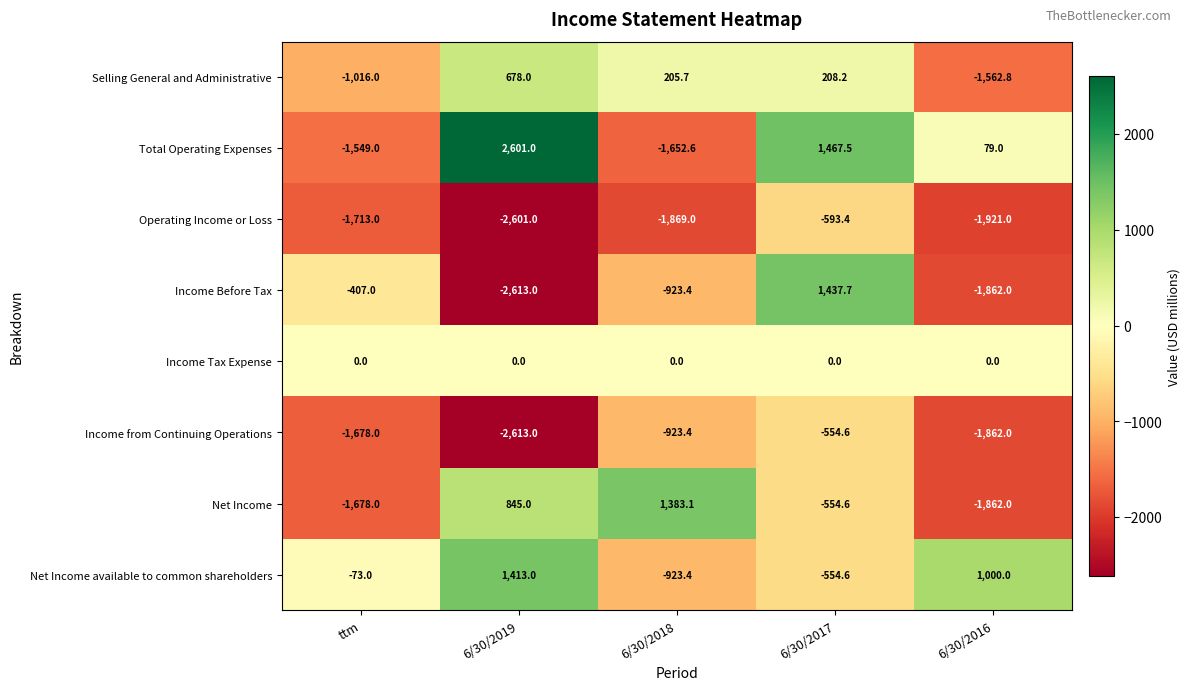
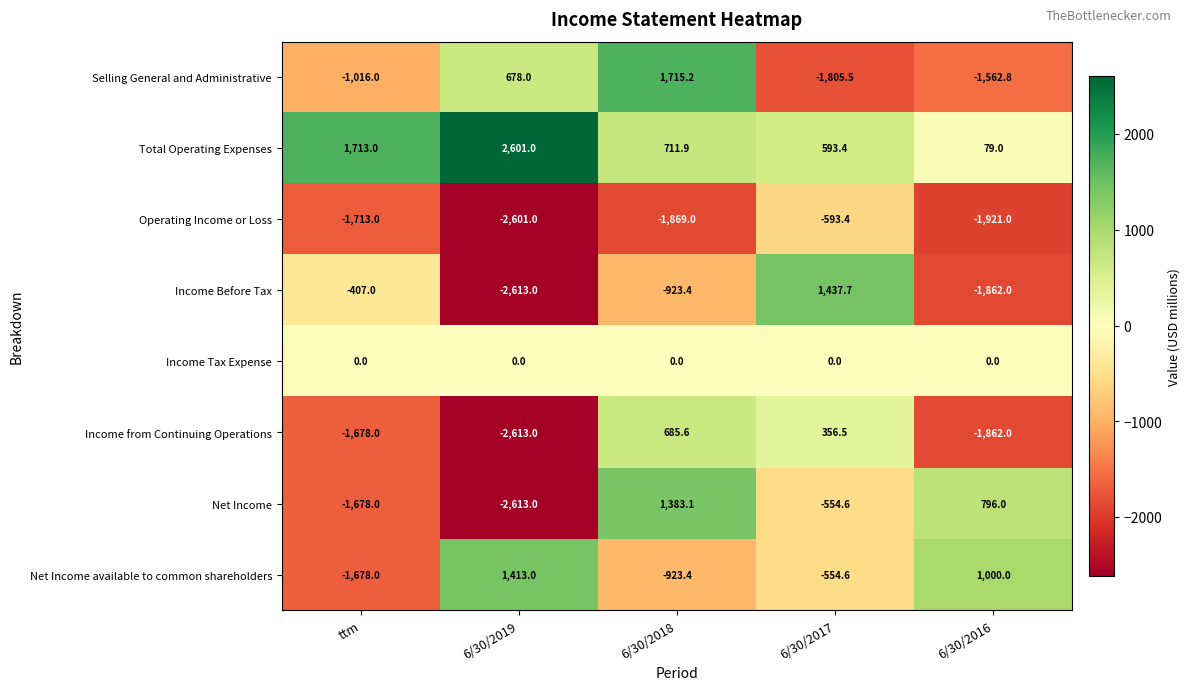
Selling General and Administrative, 6/30/2018: 205.7 -> 1,715.2
Selling General and Administrative, 6/30/2017: 208.2 -> -1,805.5
Total Operating Expenses, ttm: -1,549.0 -> 1,713.0
Total Operating Expenses, 6/30/2018: -1,652.6 -> 711.9
Total Operating Expenses, 6/30/2017: 1,467.5 -> 593.4
Income from Continuing Operations, 6/30/2018: -923.4 -> 685.6
Income from Continuing Operations, 6/30/2017: -554.6 -> 356.5
Net Income, 6/30/2019: 845.0 -> -2,613.0
Net Income, 6/30/2016: -1,862.0 -> 796.0
Net Income available to common shareholders, ttm: -73.0 -> -1,678.0
